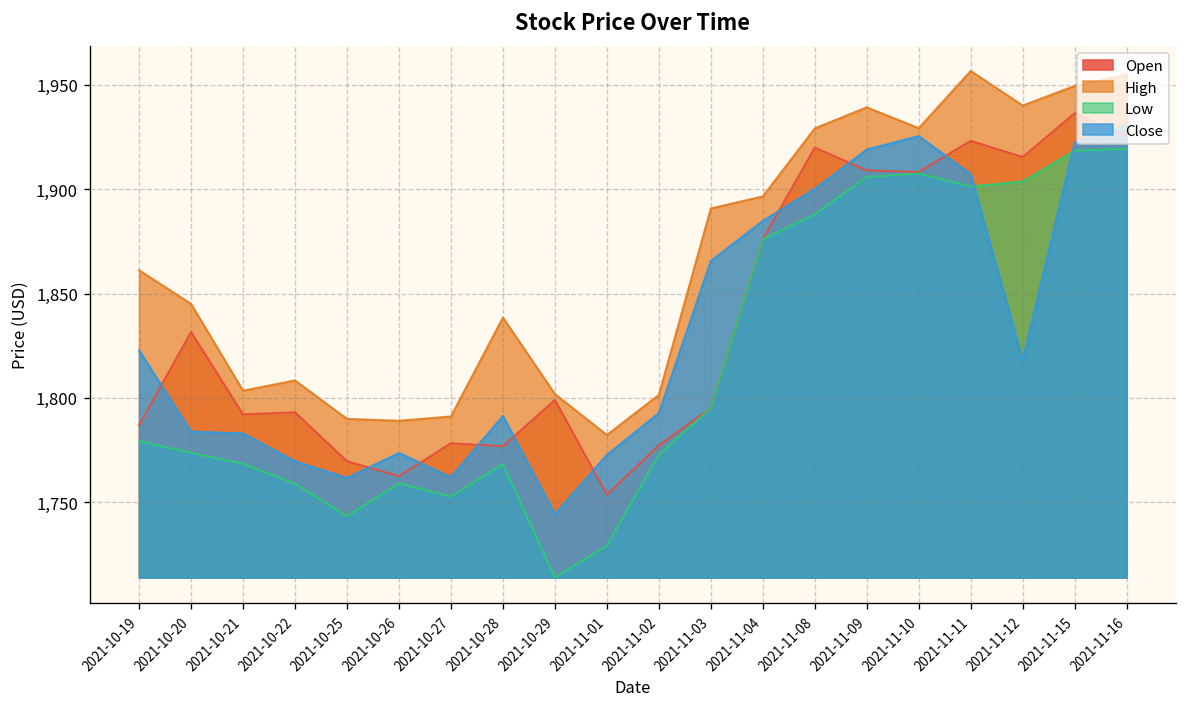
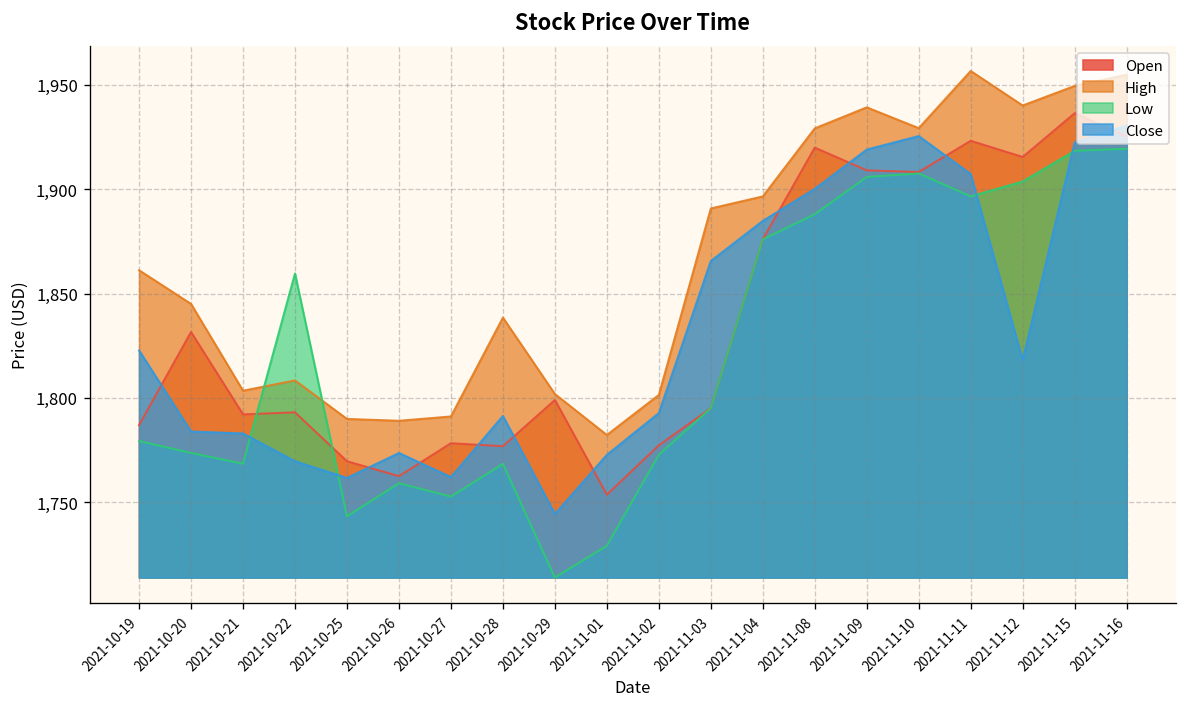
Low, 2021-10-22: 1,759 -> 1,860
Low, 2021-11-11: 1,901 -> 1,897
